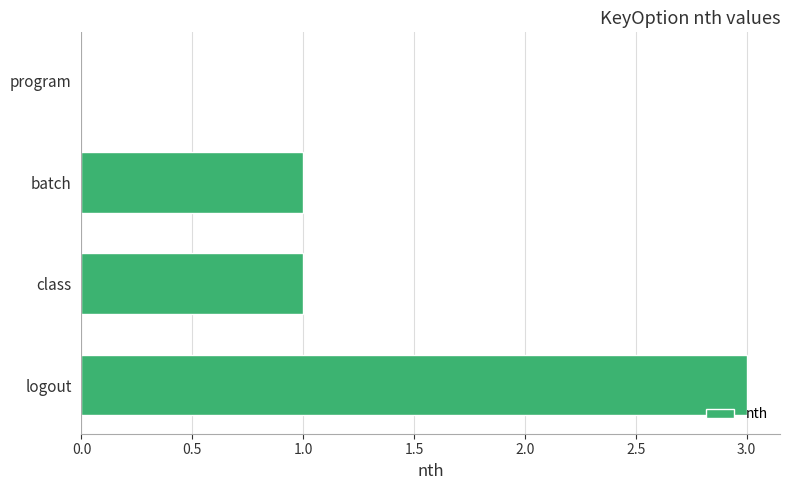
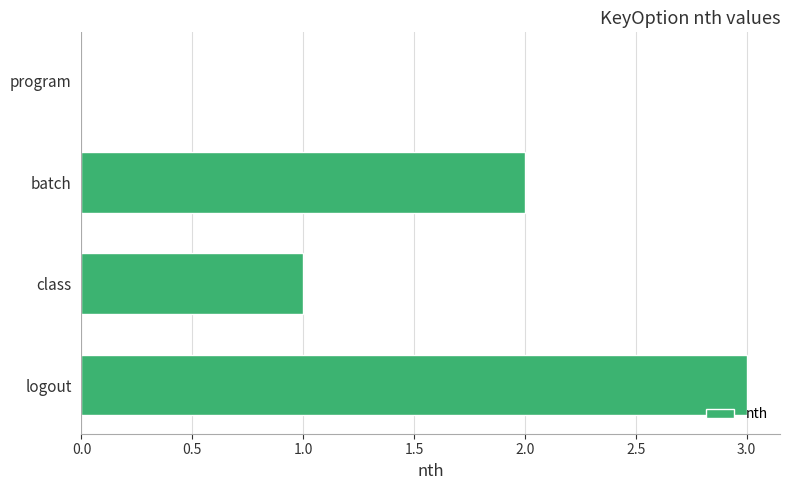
batch: 1 -> 2
